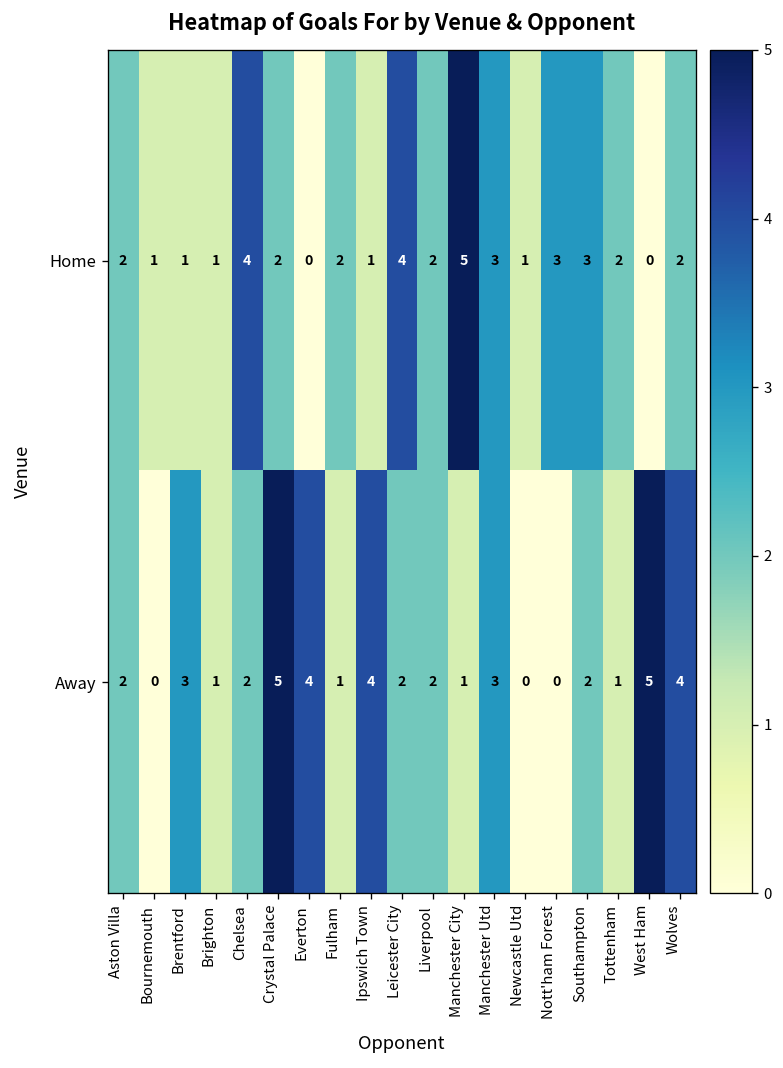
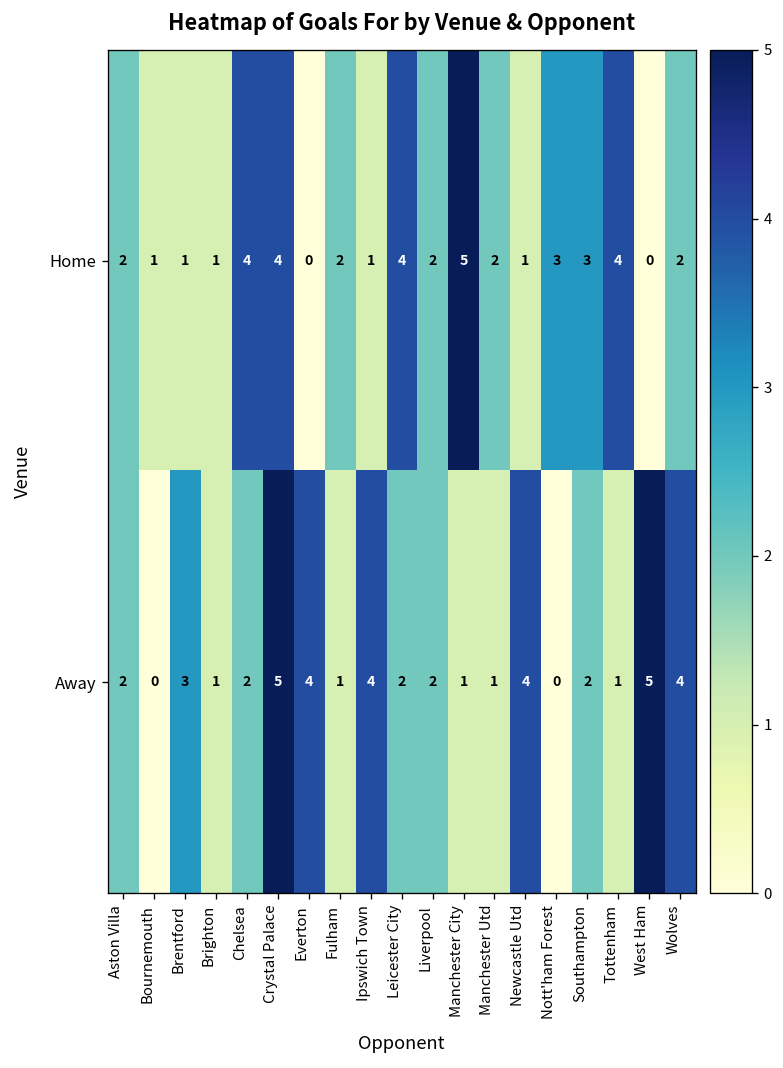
Home, Crystal Palace: 2 -> 4
Home, Manchester Utd: 3 -> 2
Home, Tottenham: 2 -> 4
Away, Manchester Utd: 3 -> 1
Away, Newcastle Utd: 0 -> 4
